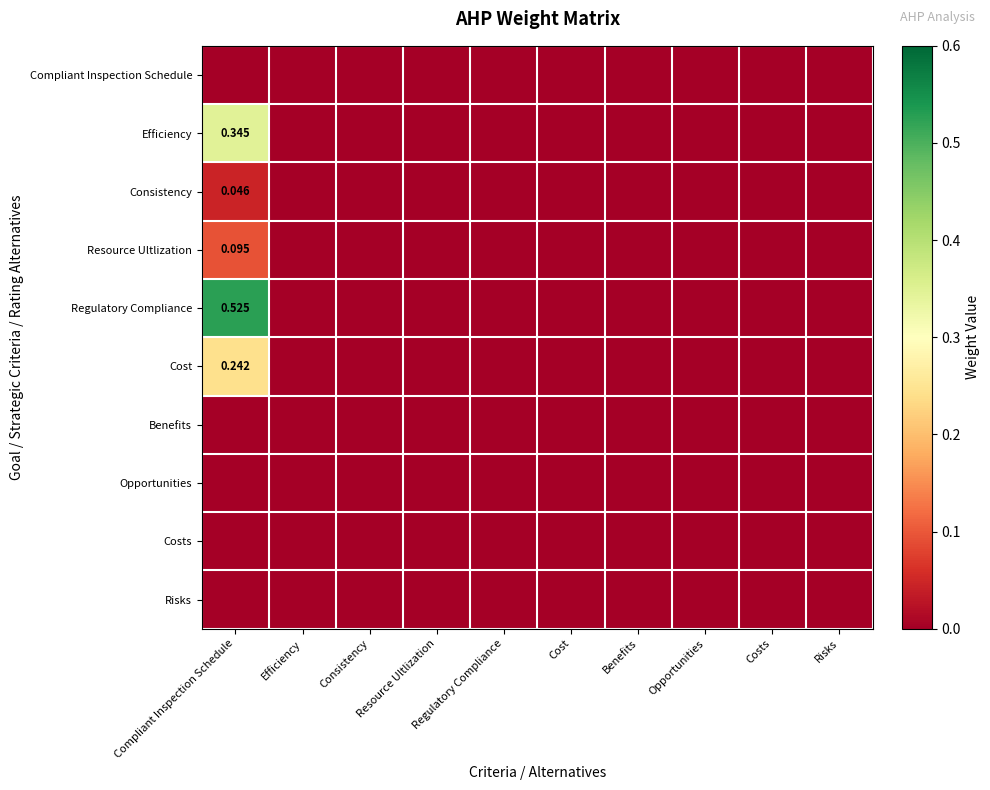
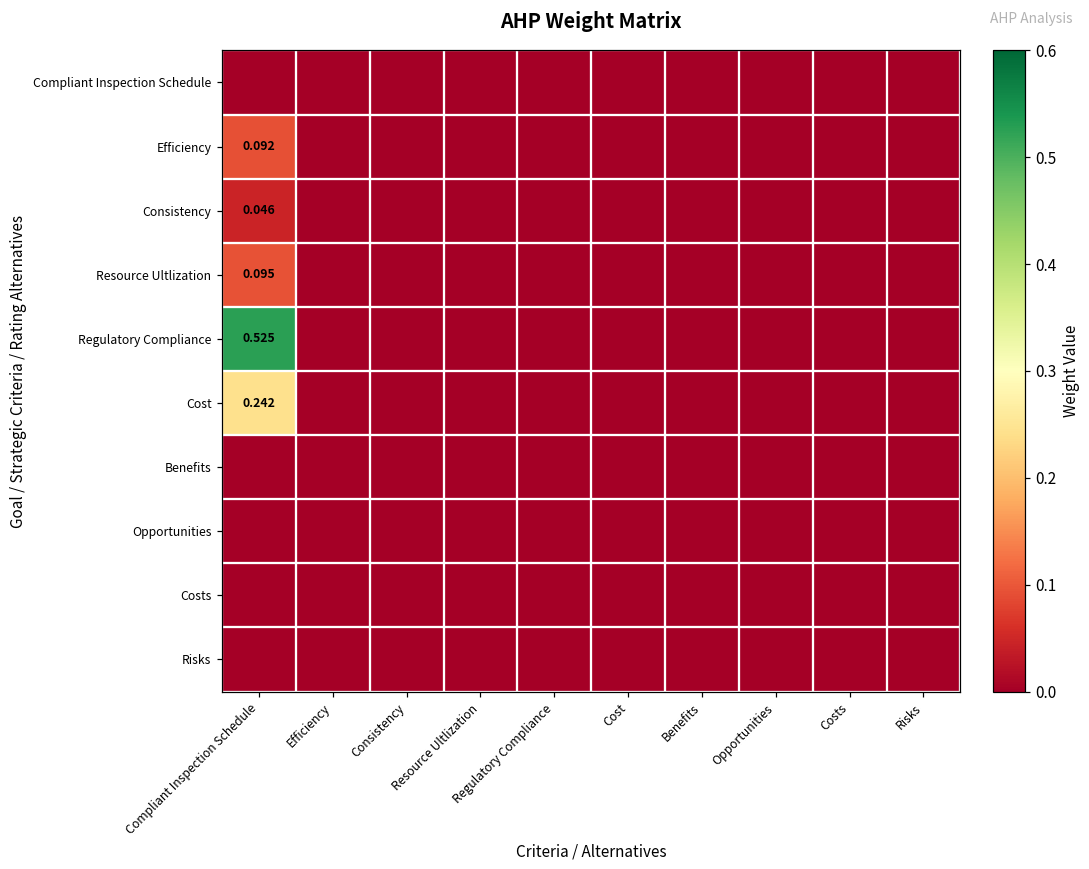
Efficiency, Compliant Inspection Schedule: 0.345 -> 0.092
